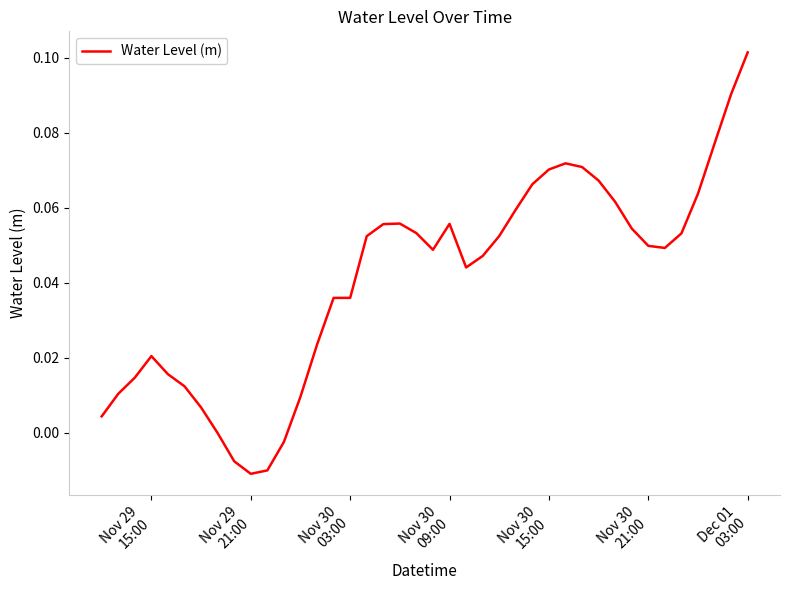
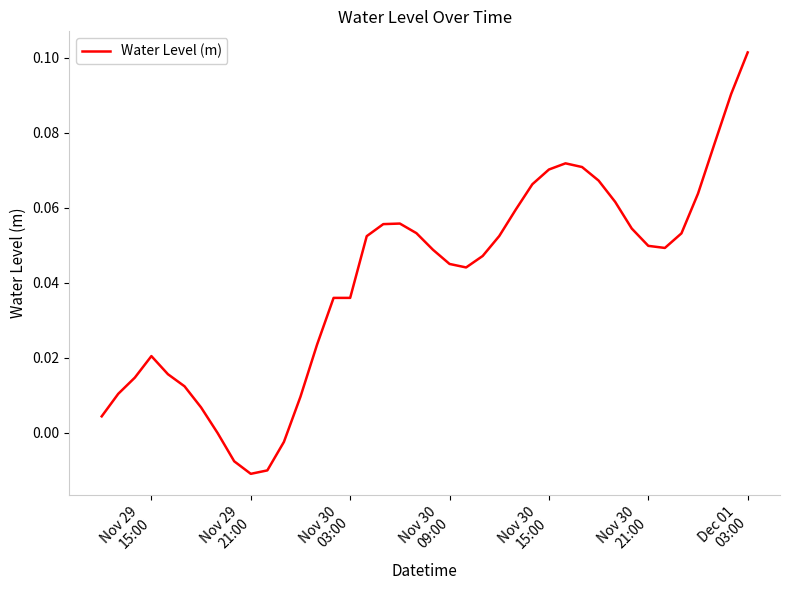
Nov 30 09:00: 0.056 -> 0.045
